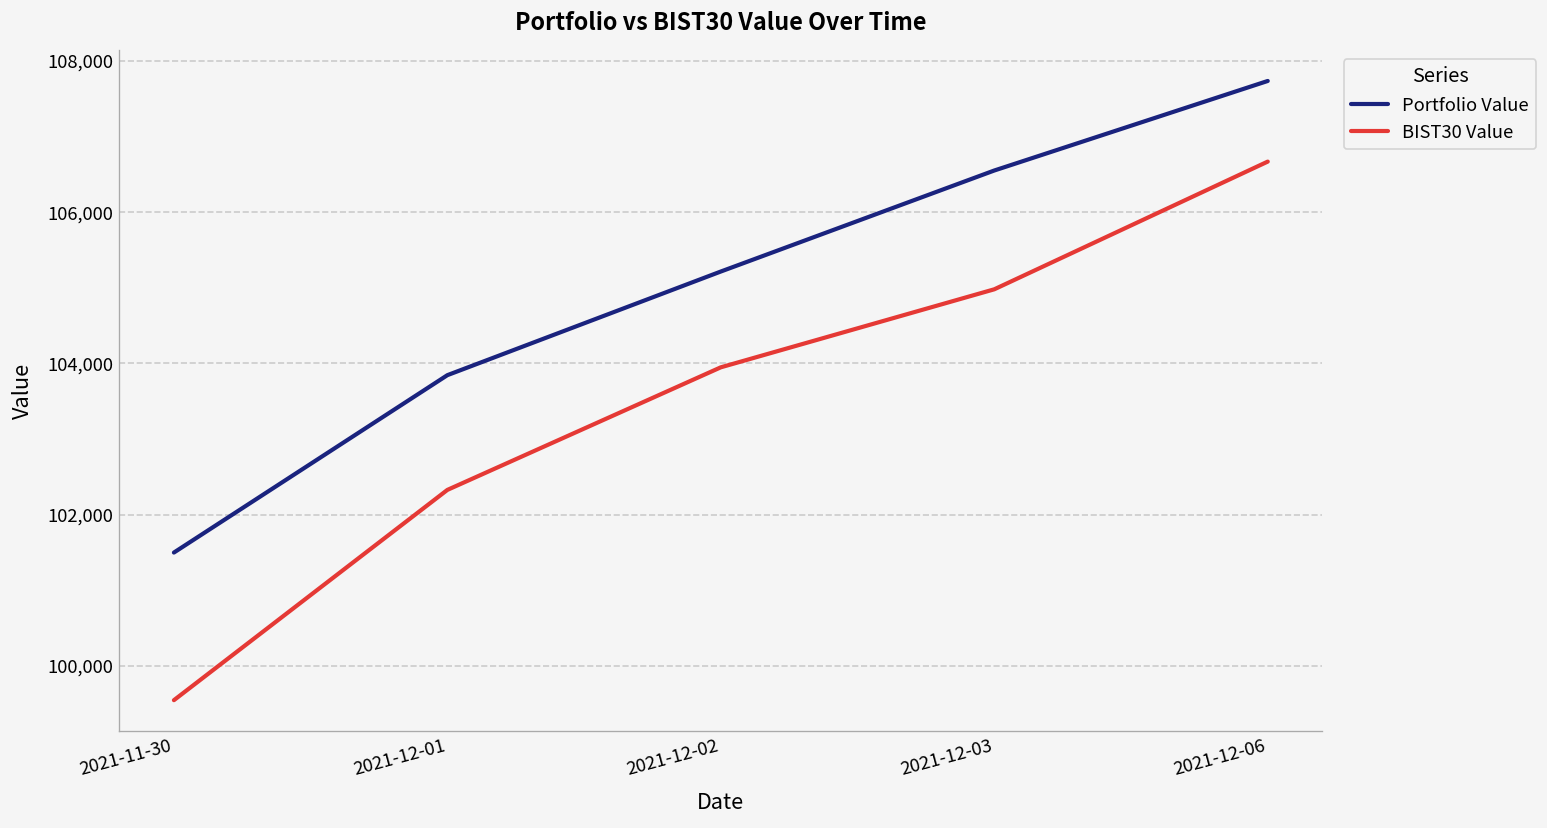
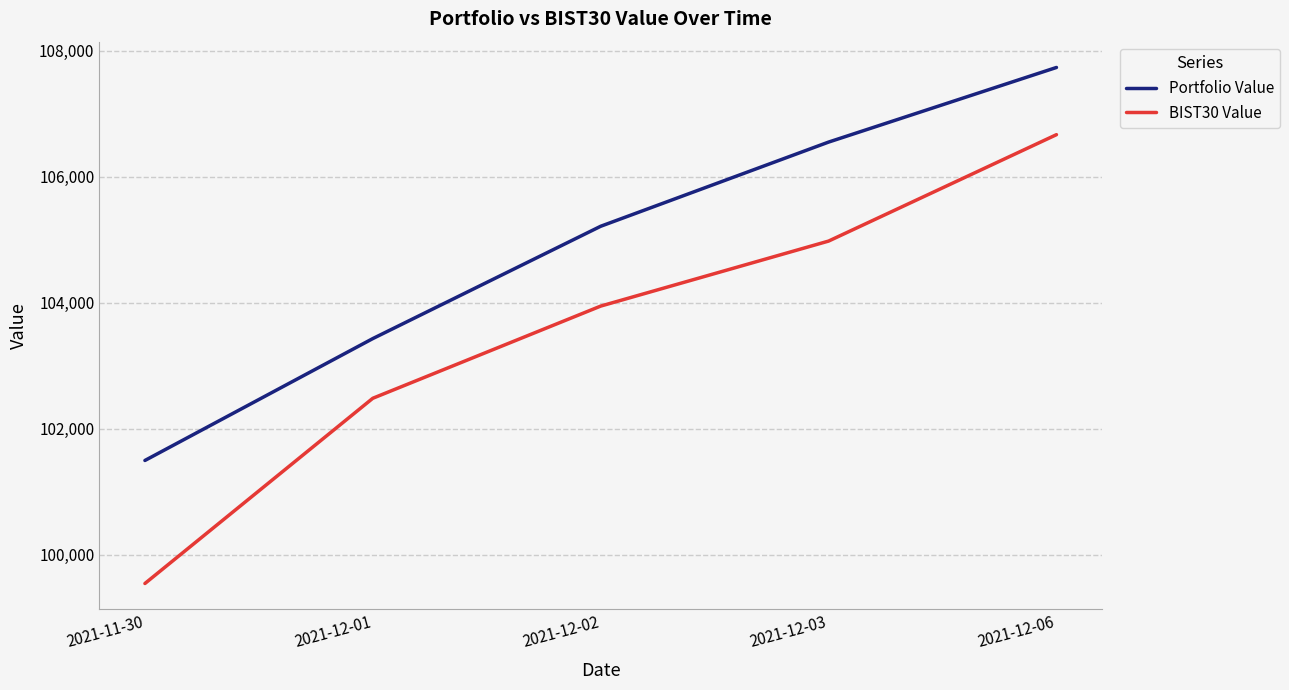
Portfolio Value, 2021-12-01: 103,800 -> 103,400
BIST30 Value, 2021-12-01: 102,300 -> 102,500
